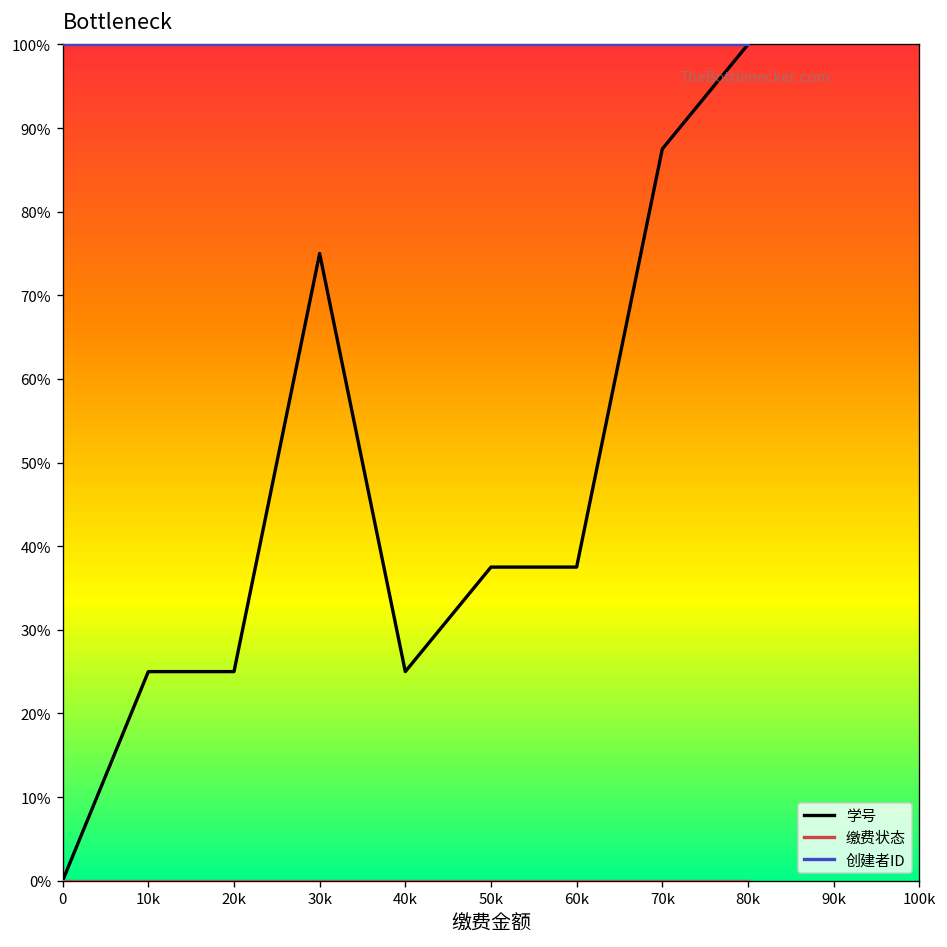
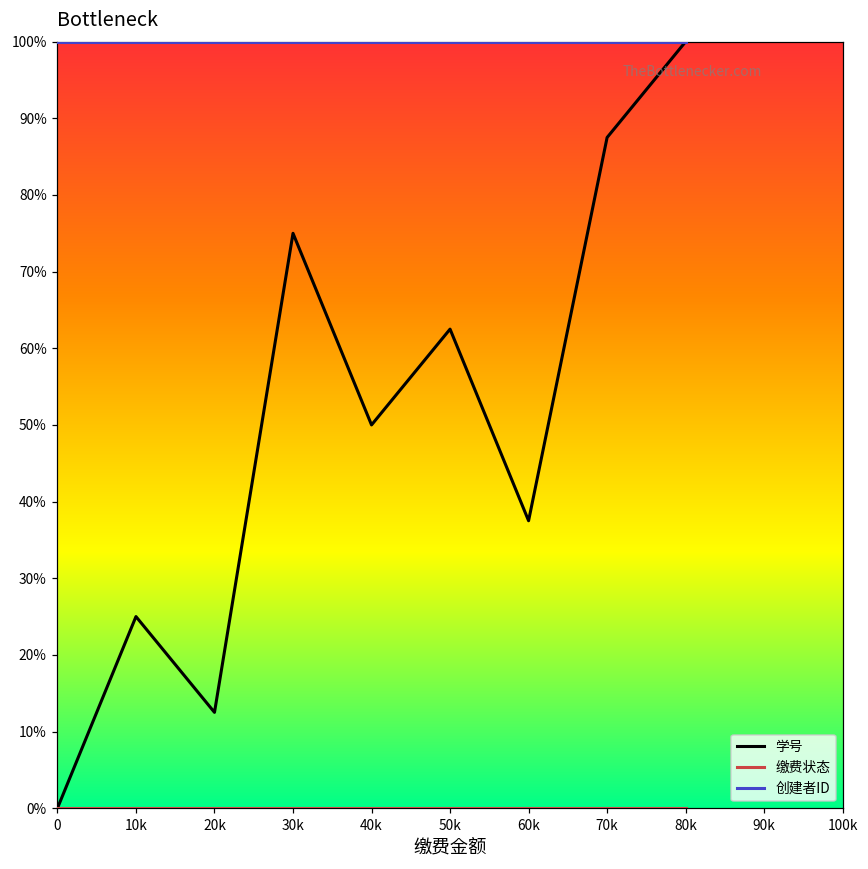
学号, 20k: 25% -> 13%
学号, 40k: 25% -> 50%
学号, 50k: 38% -> 63%
